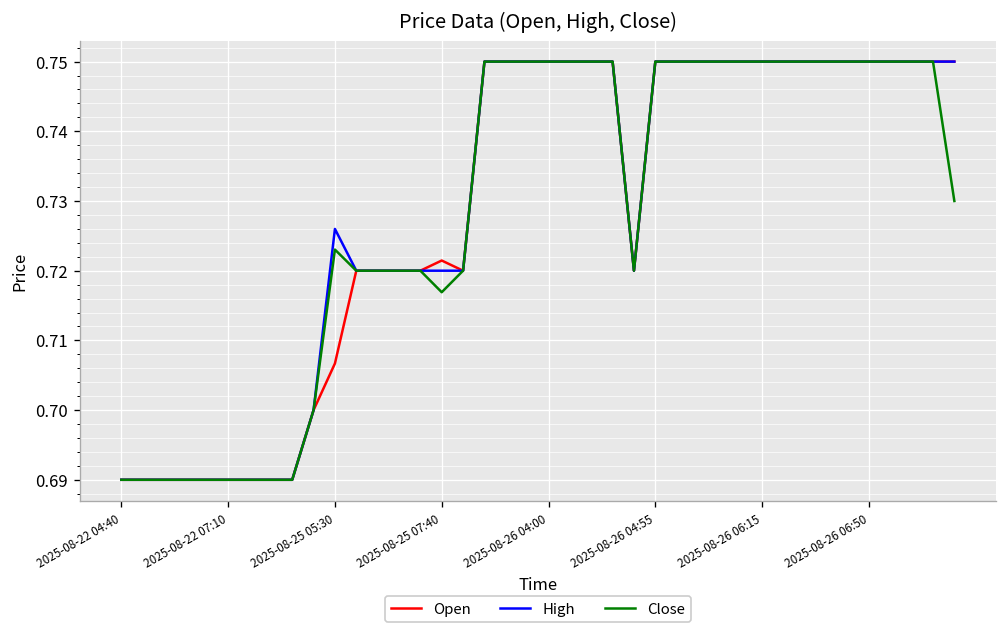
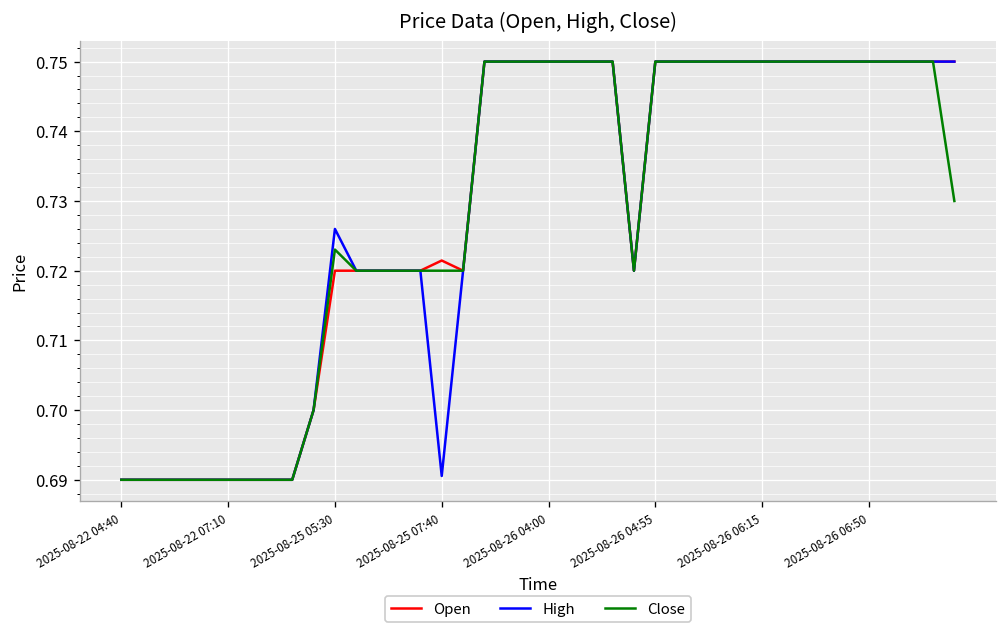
Open, 2025-08-25 05:30: 0.707 -> 0.720
High, 2025-08-25 07:40: 0.720 -> 0.691
Close, 2025-08-25 07:40: 0.717 -> 0.720
